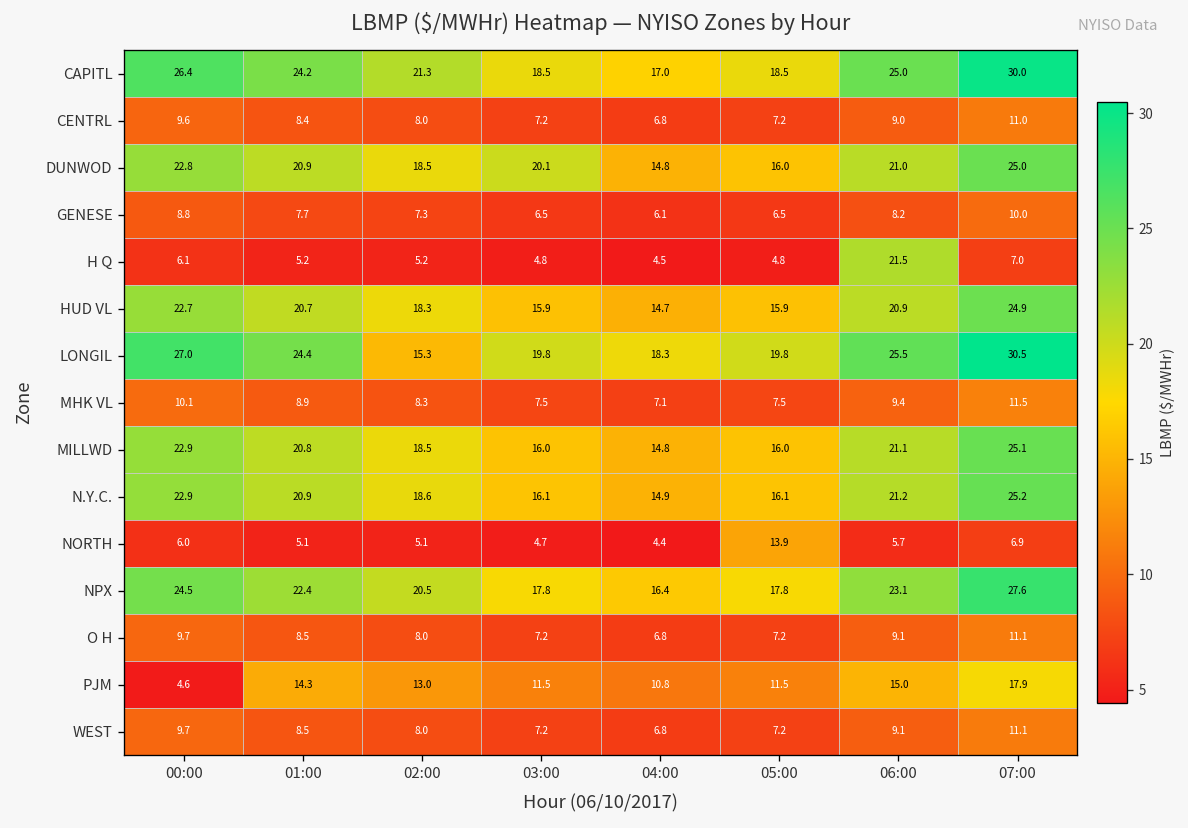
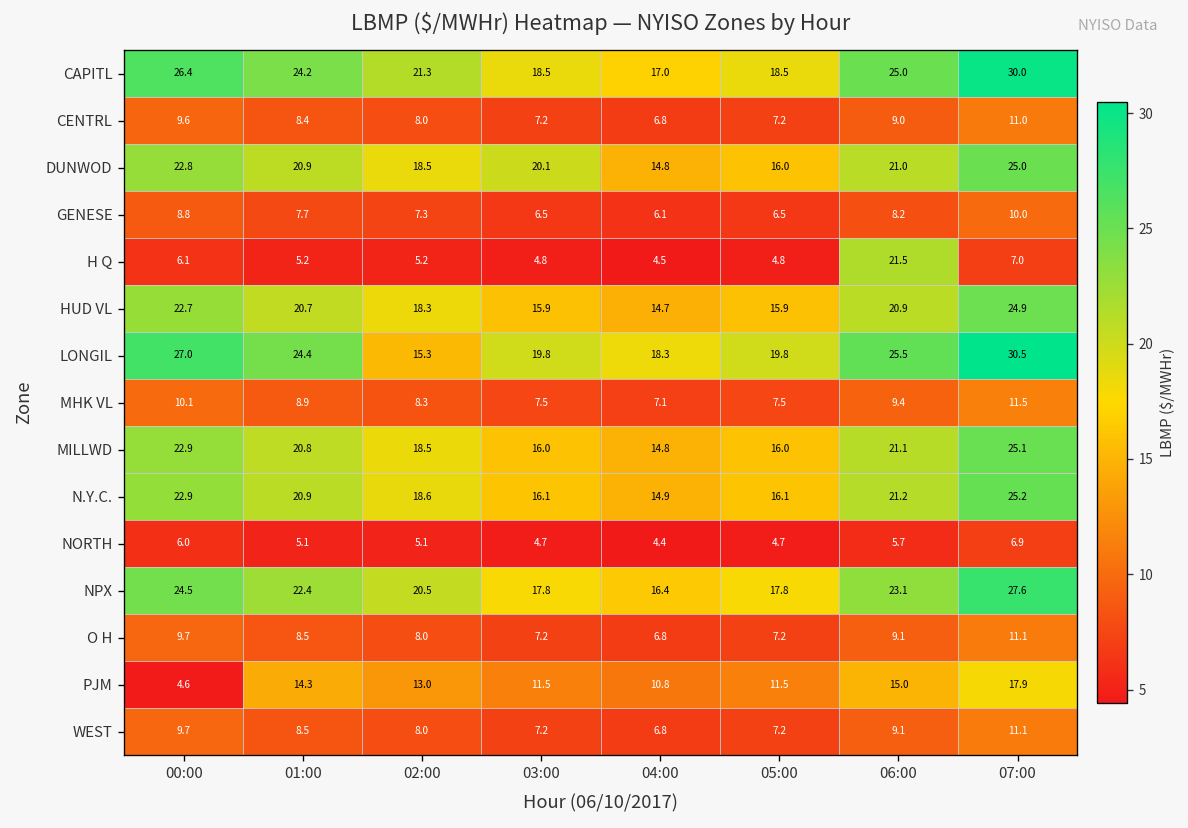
NORTH, 05:00: 13.9 -> 4.7
